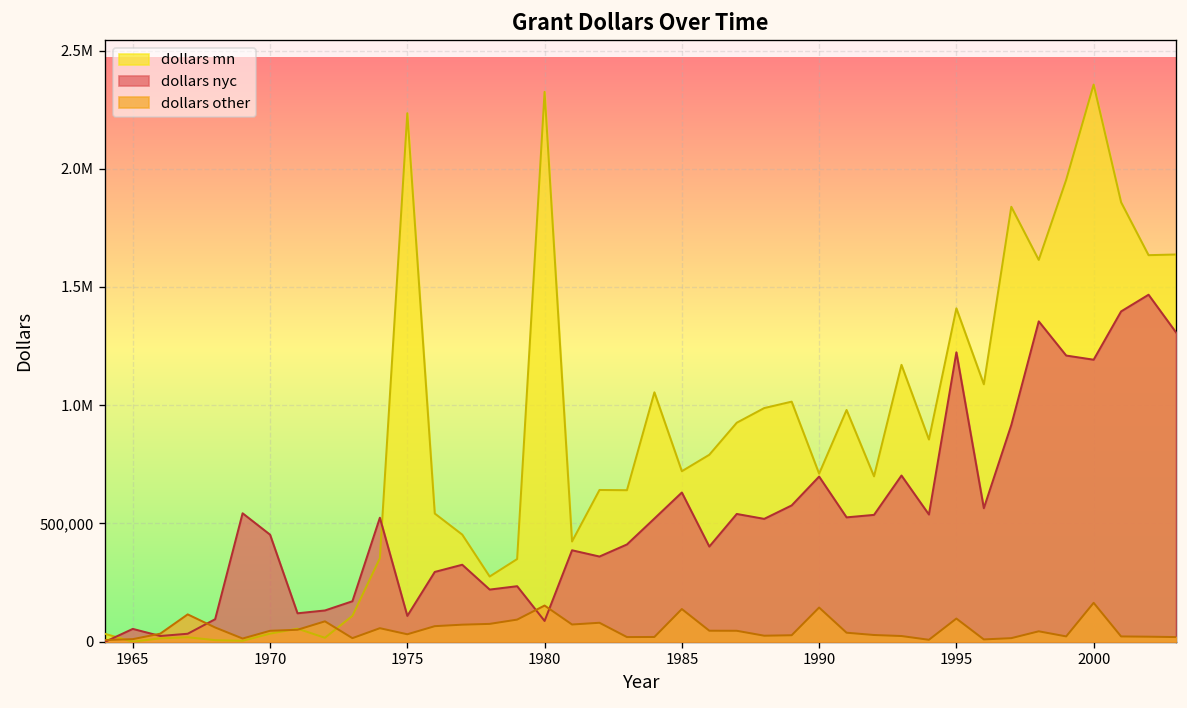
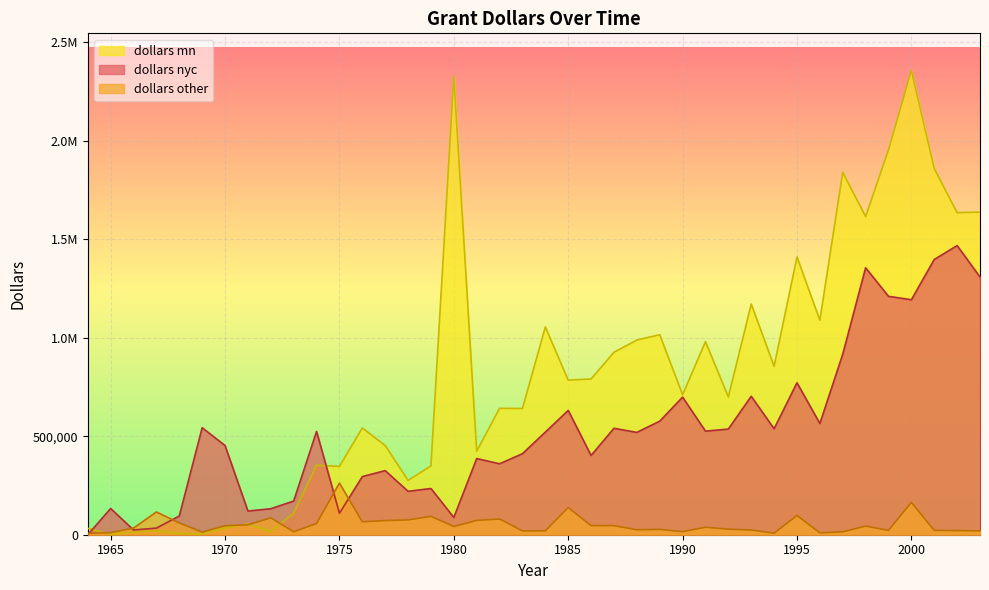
dollars nyc, 1965: 50,000 -> 130,000
dollars mn, 1975: 2,230,000 -> 350,000
dollars other, 1975: 30,000 -> 260,000
dollars other, 1980: 150,000 -> 40,000
dollars mn, 1985: 720,000 -> 780,000
dollars other, 1990: 140,000 -> 20,000
dollars nyc, 1995: 1,220,000 -> 770,000
